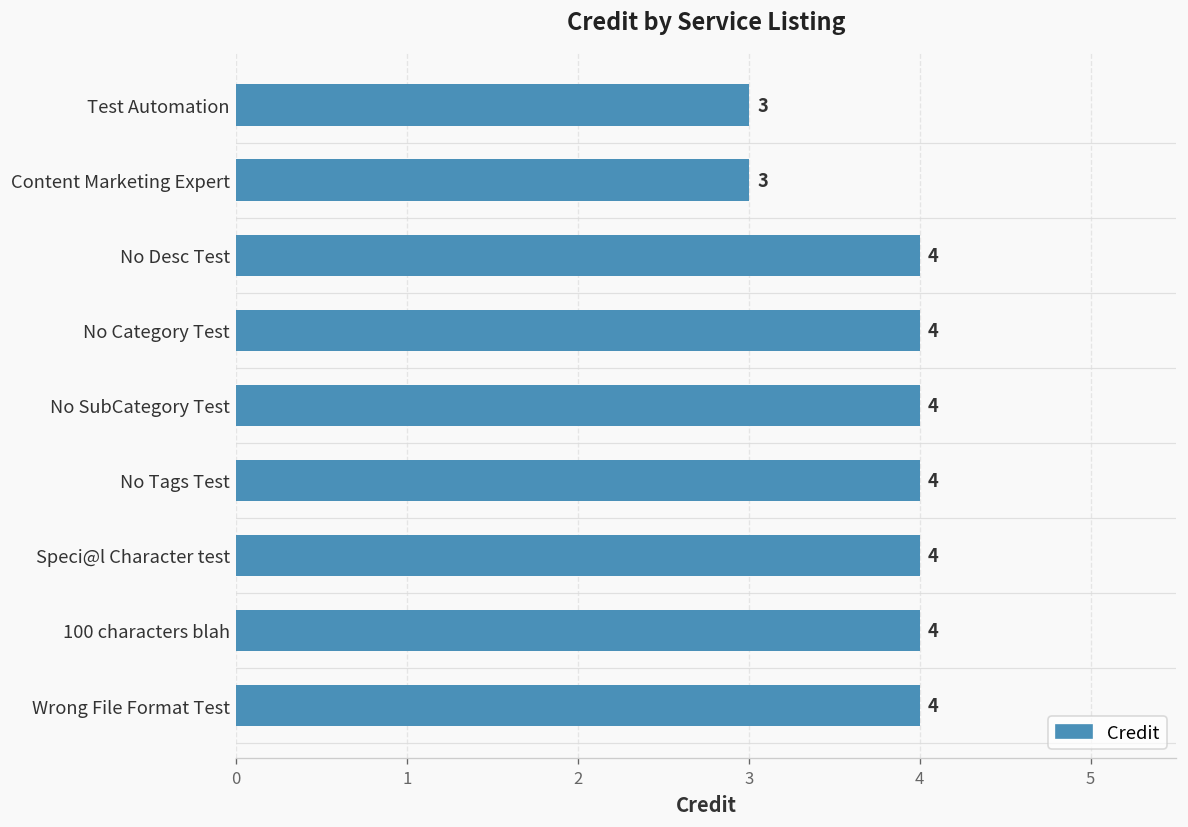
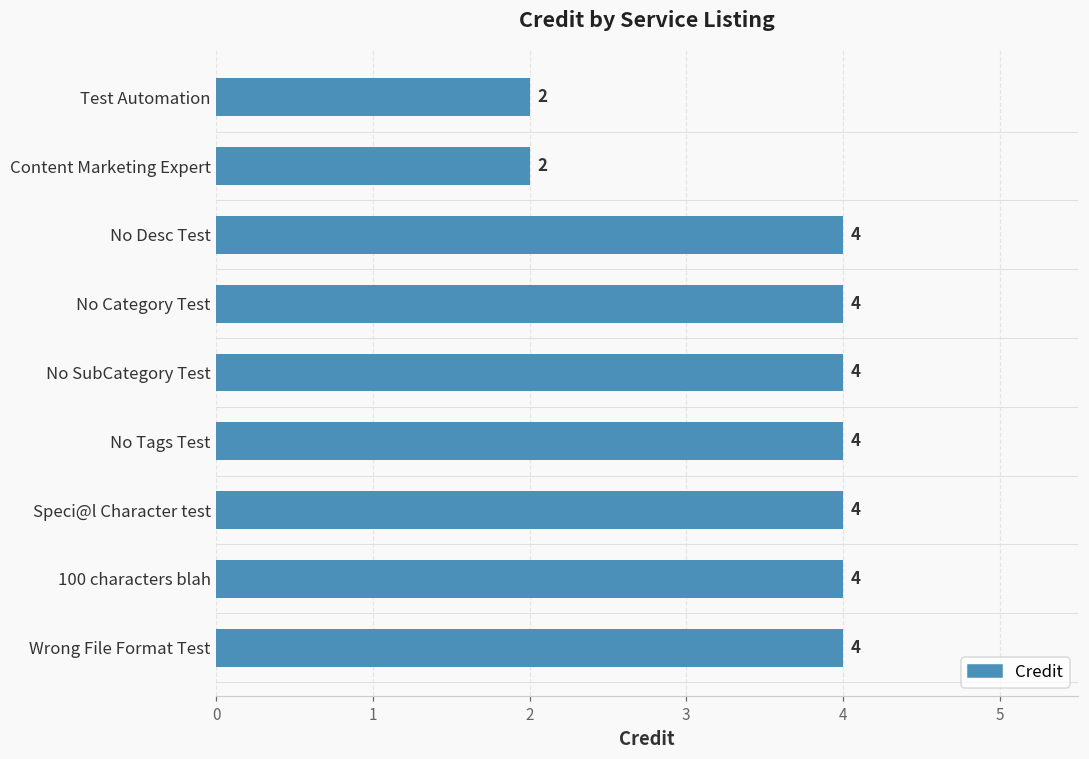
Test Automation: 3 -> 2
Content Marketing Expert: 3 -> 2
